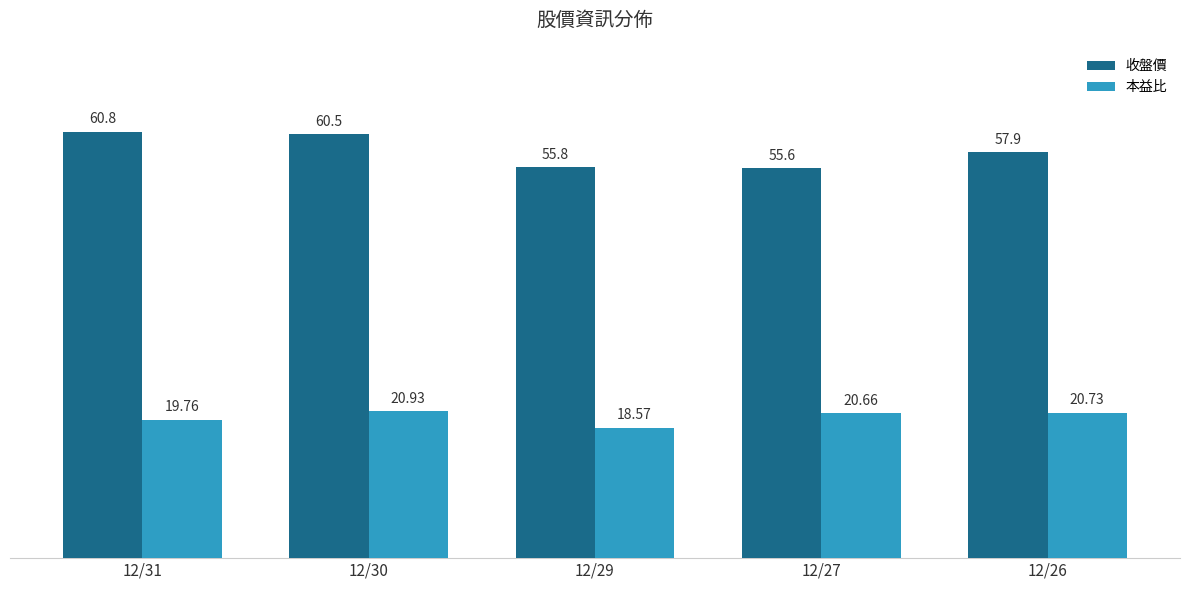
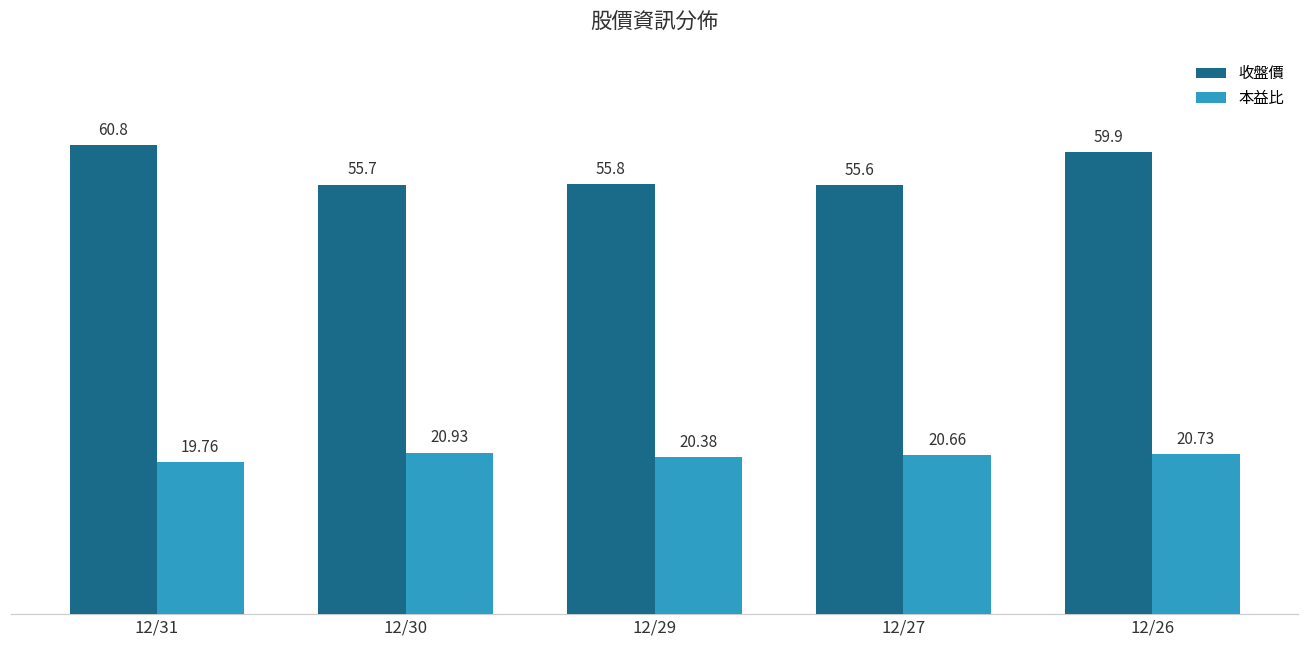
收盤價, 12/30: 60.5 -> 55.7
本益比, 12/29: 18.57 -> 20.38
收盤價, 12/26: 57.9 -> 59.9
